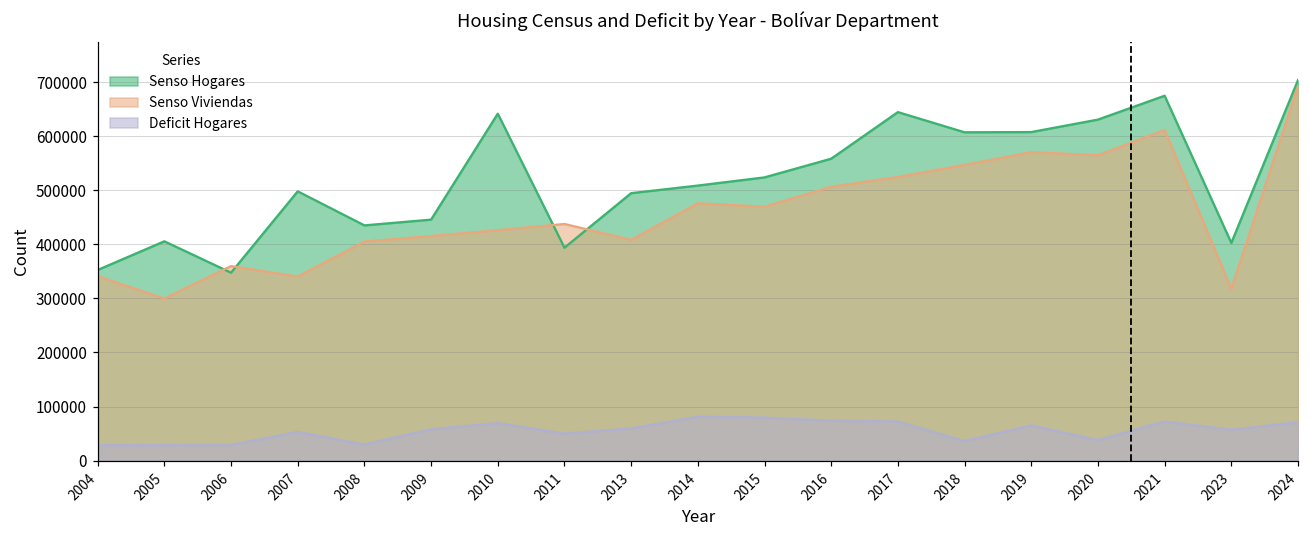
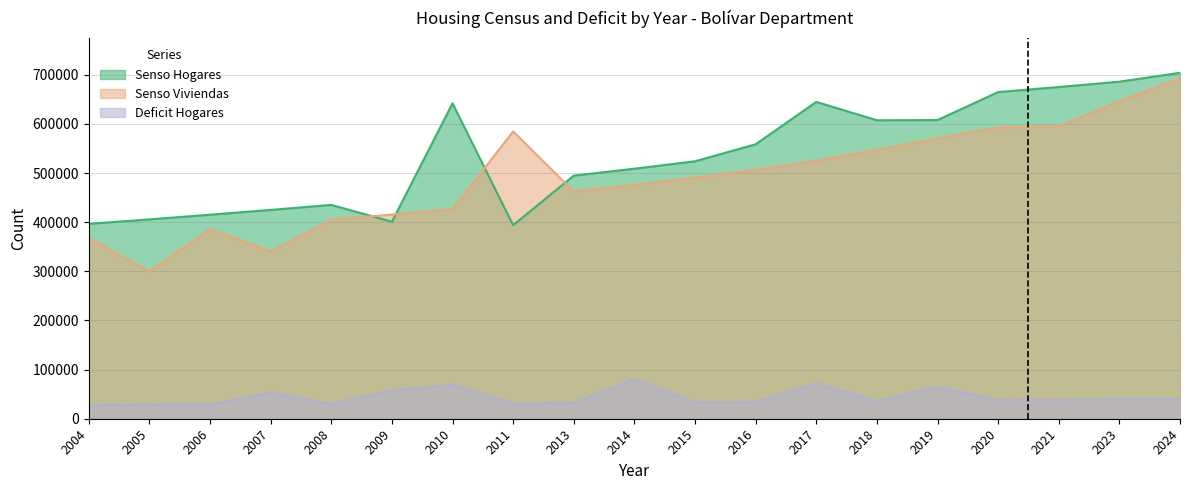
Senso Hogares, 2004: 350000 -> 400000
Senso Viviendas, 2004: 340000 -> 370000
Senso Hogares, 2006: 350000 -> 420000
Senso Viviendas, 2006: 360000 -> 390000
Senso Hogares, 2007: 500000 -> 420000
Senso Hogares, 2009: 450000 -> 400000
Senso Viviendas, 2011: 440000 -> 580000
Deficit Hogares, 2011: 50000 -> 30000
Senso Viviendas, 2013: 410000 -> 460000
Deficit Hogares, 2013: 60000 -> 30000
Senso Viviendas, 2015: 470000 -> 490000
Deficit Hogares, 2015: 80000 -> 30000
Deficit Hogares, 2016: 70000 -> 30000
Senso Hogares, 2020: 630000 -> 660000
Senso Viviendas, 2020: 560000 -> 590000
Senso Viviendas, 2021: 610000 -> 600000
Deficit Hogares, 2021: 70000 -> 40000
Senso Hogares, 2023: 400000 -> 690000
Senso Viviendas, 2023: 320000 -> 650000
Deficit Hogares, 2023: 60000 -> 40000
Deficit Hogares, 2024: 70000 -> 40000
